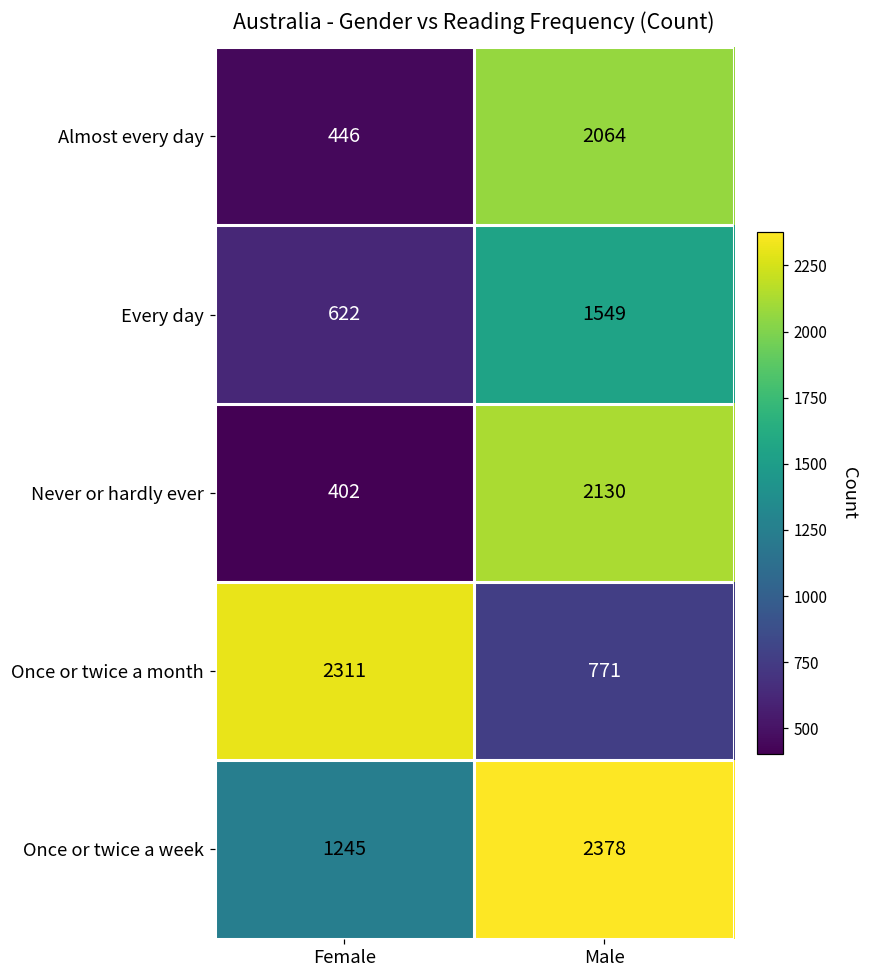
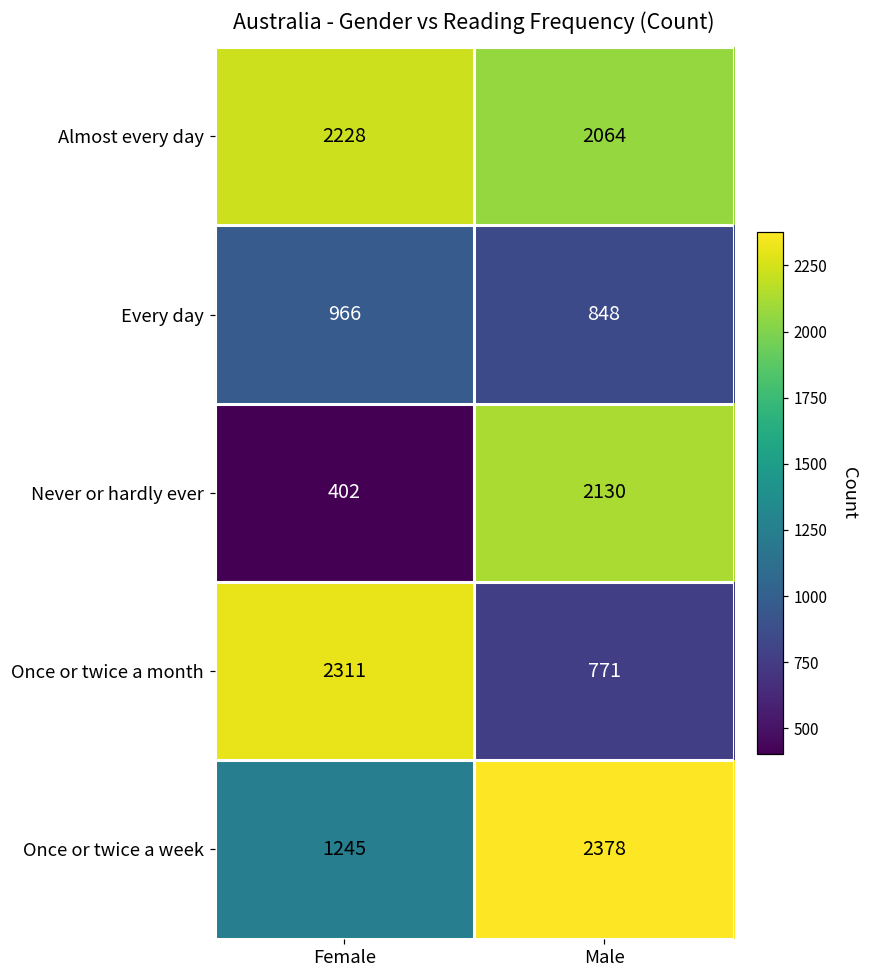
Almost every day, Female: 446 -> 2228
Every day, Female: 622 -> 966
Every day, Male: 1549 -> 848
